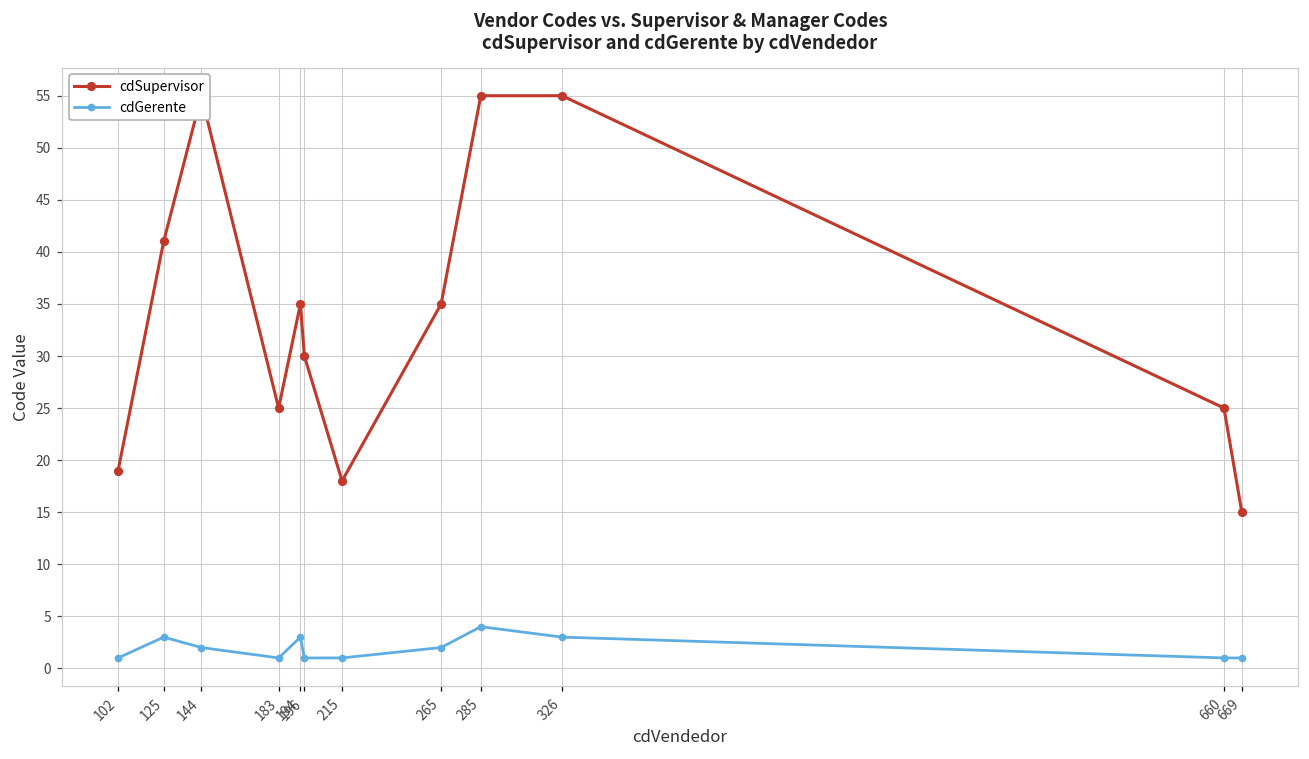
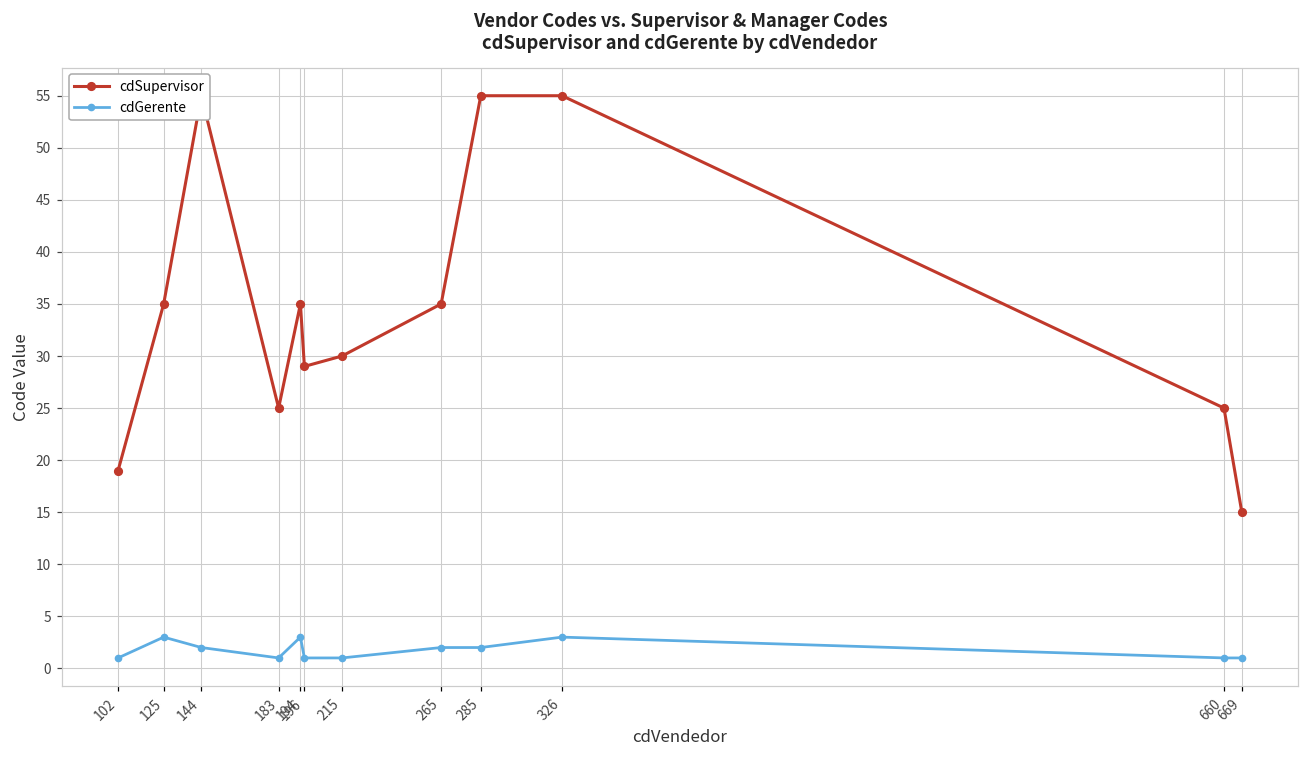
cdSupervisor, 125: 41 -> 35
cdSupervisor, 196: 30 -> 29
cdSupervisor, 215: 18 -> 30
cdGerente, 285: 4 -> 2
